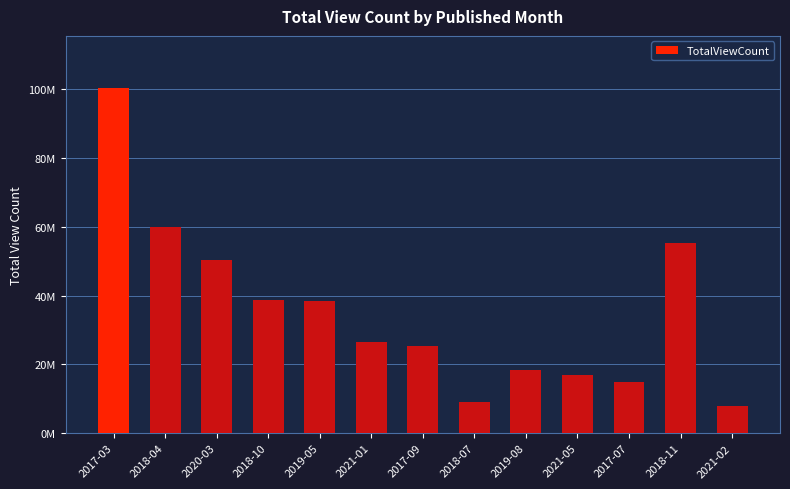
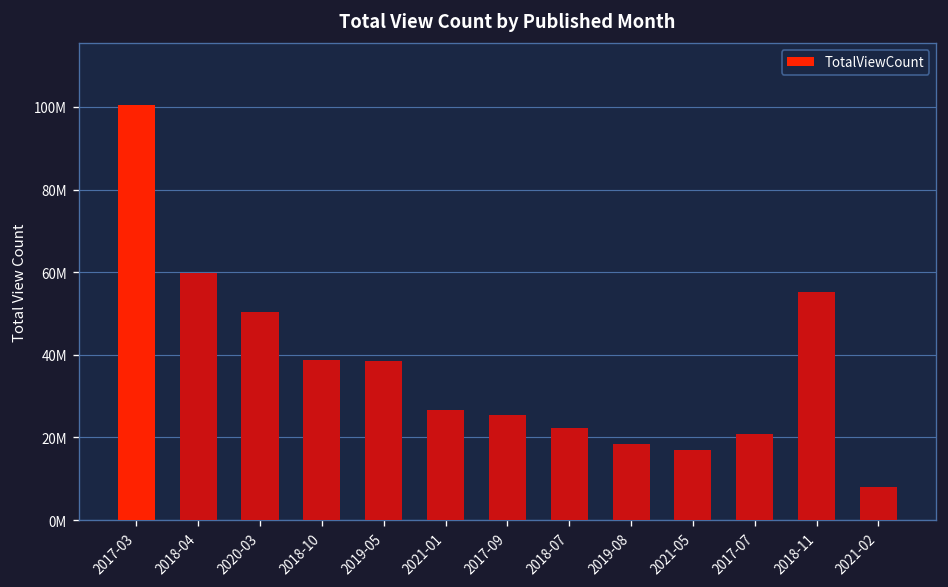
2018-07: 9000000 -> 22000000
2017-07: 15000000 -> 21000000
